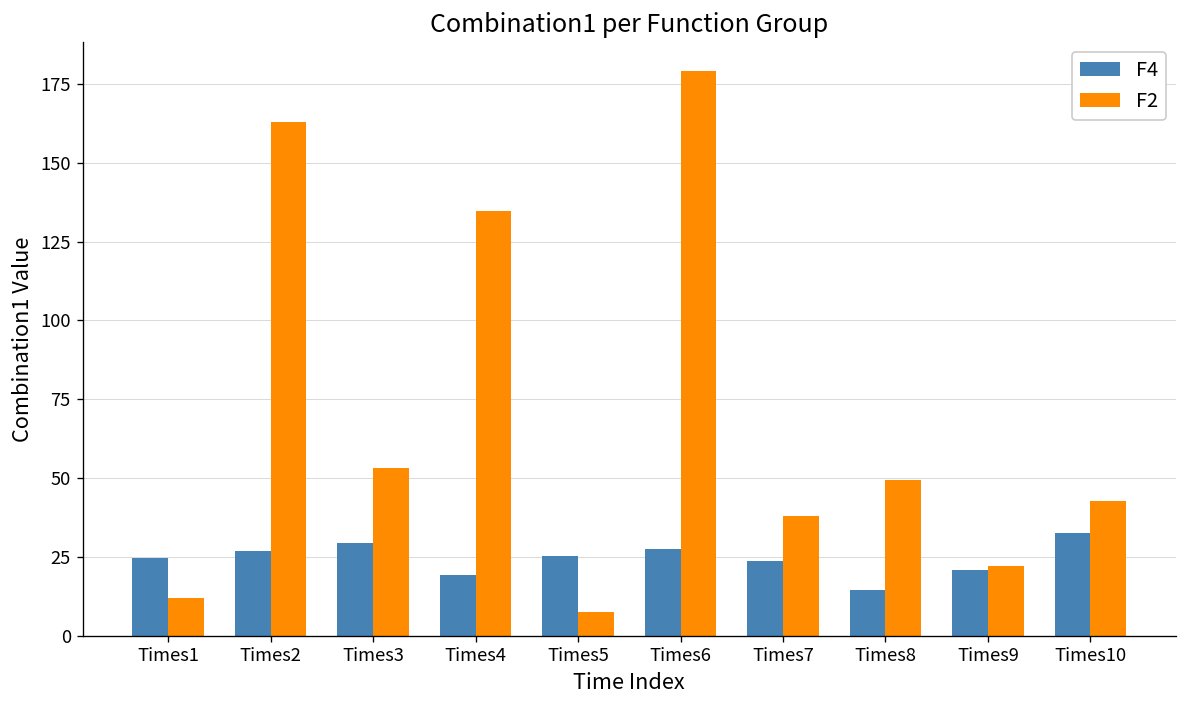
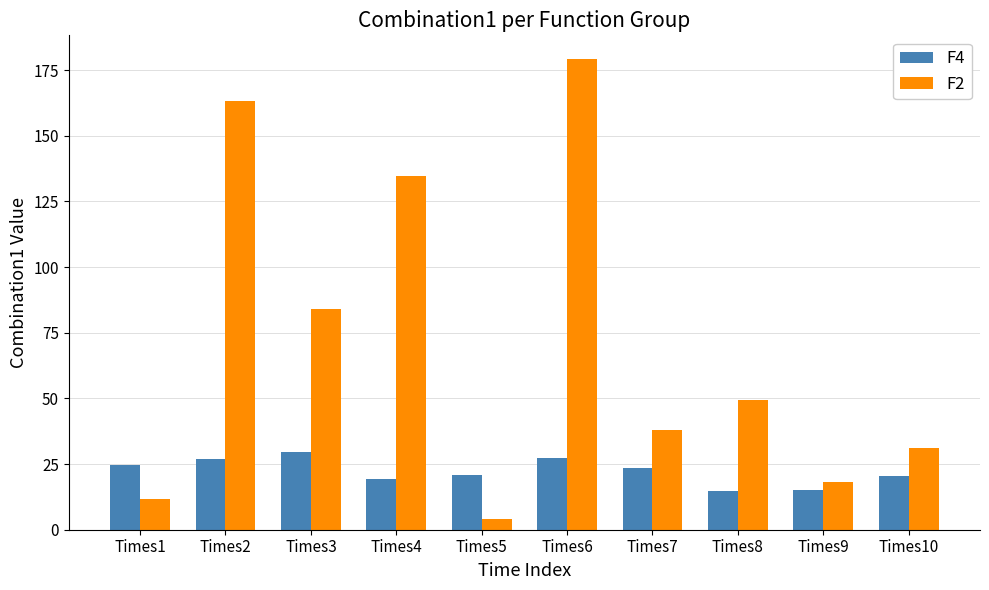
F2, Times3: 53 -> 84
F4, Times5: 25 -> 21
F2, Times5: 8 -> 4
F4, Times9: 21 -> 15
F2, Times9: 22 -> 18
F4, Times10: 33 -> 20
F2, Times10: 43 -> 31
